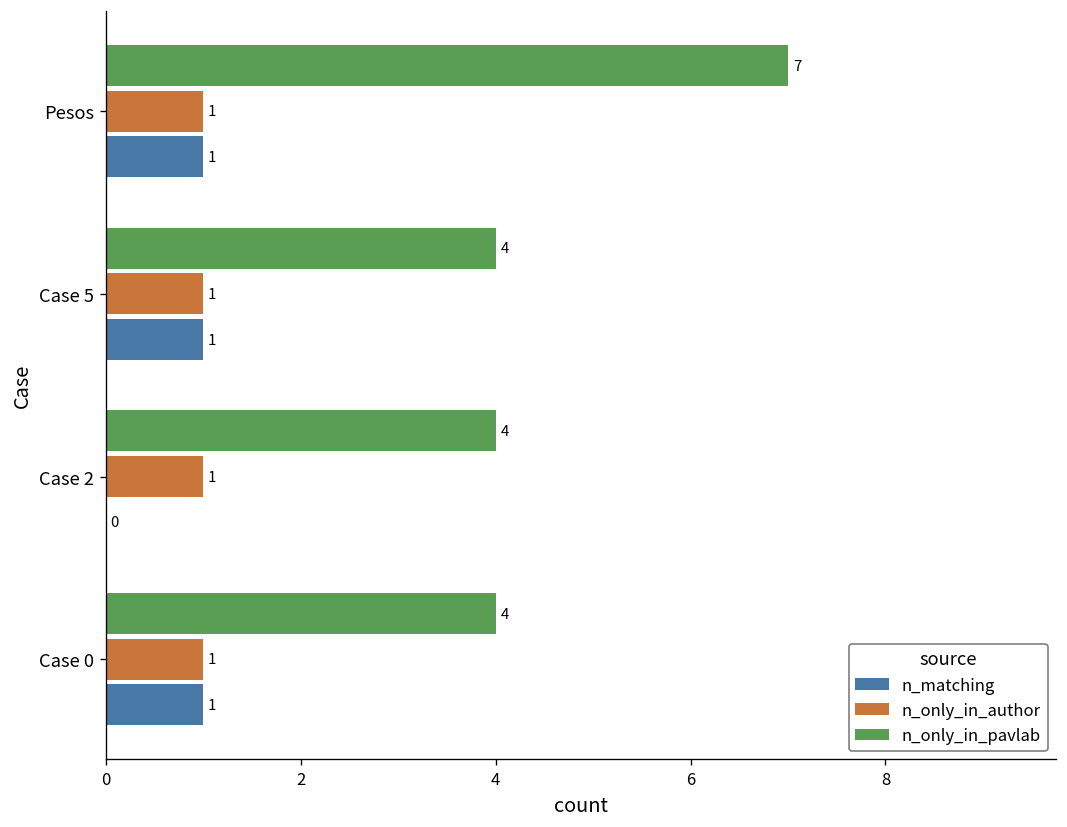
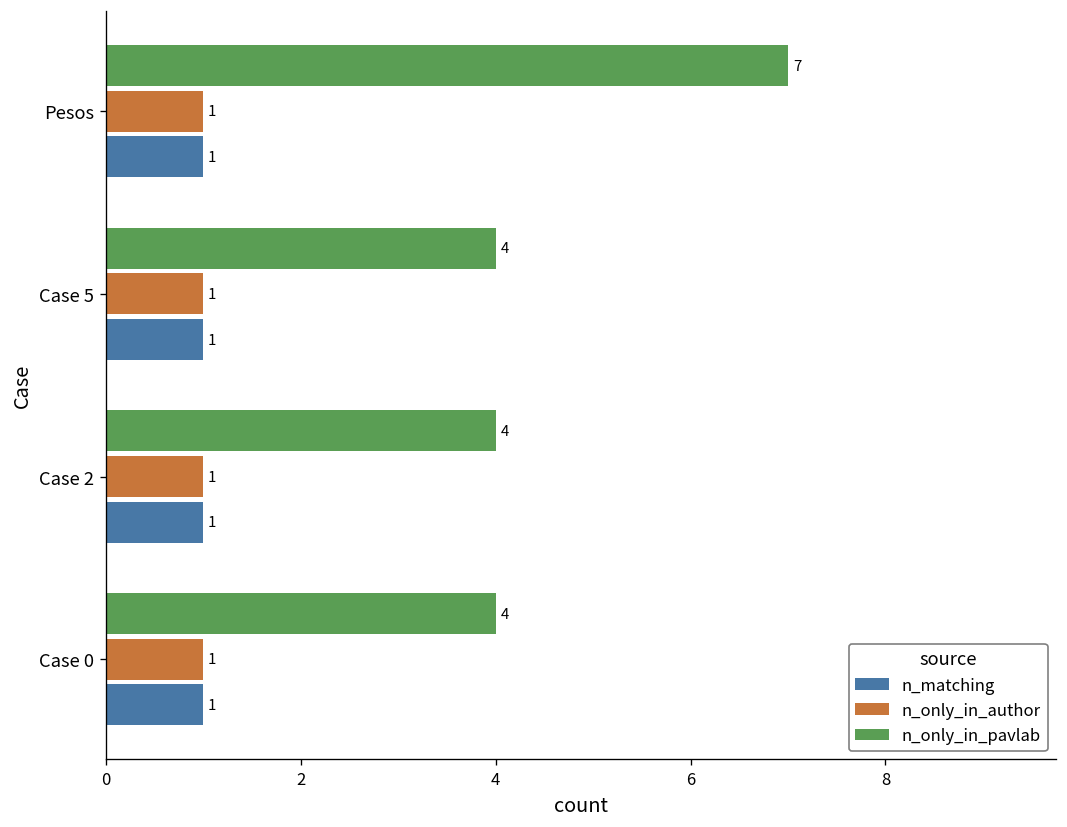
n_matching, Case 2: 0 -> 1
